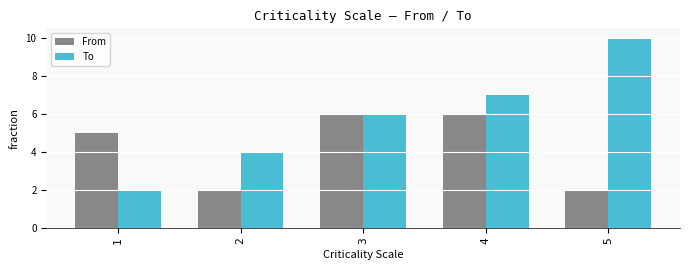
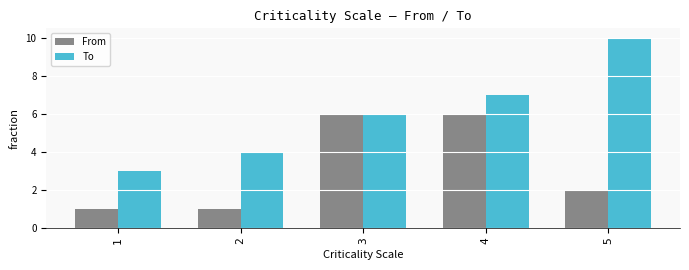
From, 1: 5 -> 1
To, 1: 2 -> 3
From, 2: 2 -> 1
